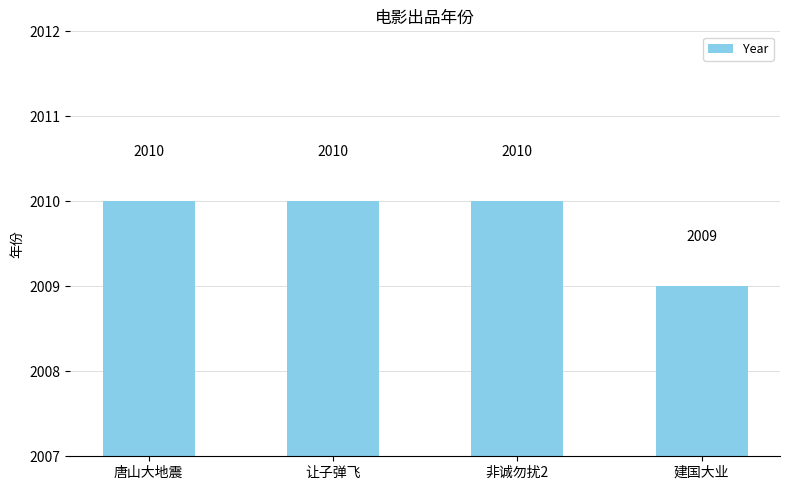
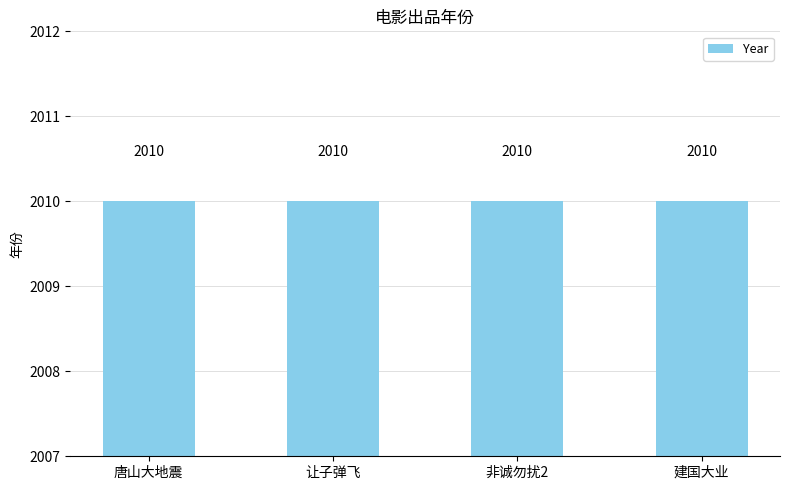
建国大业: 2009 -> 2010
